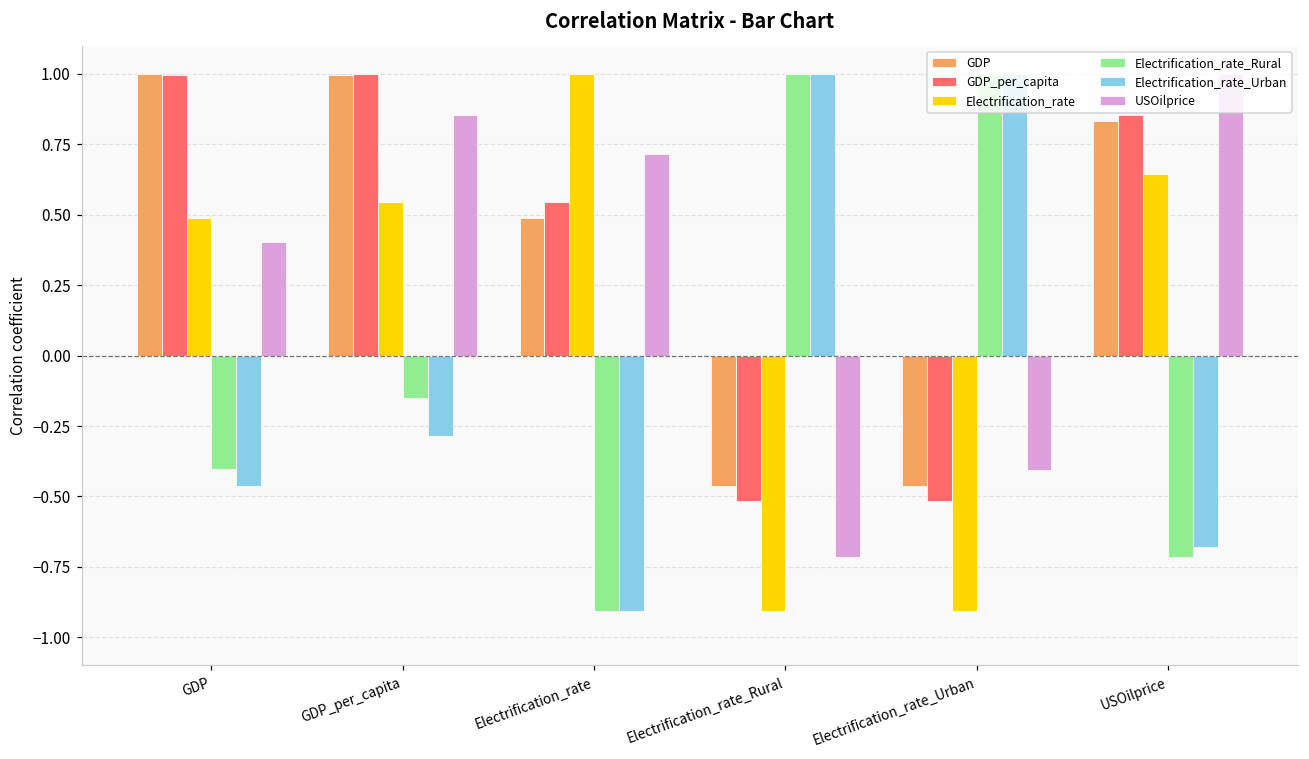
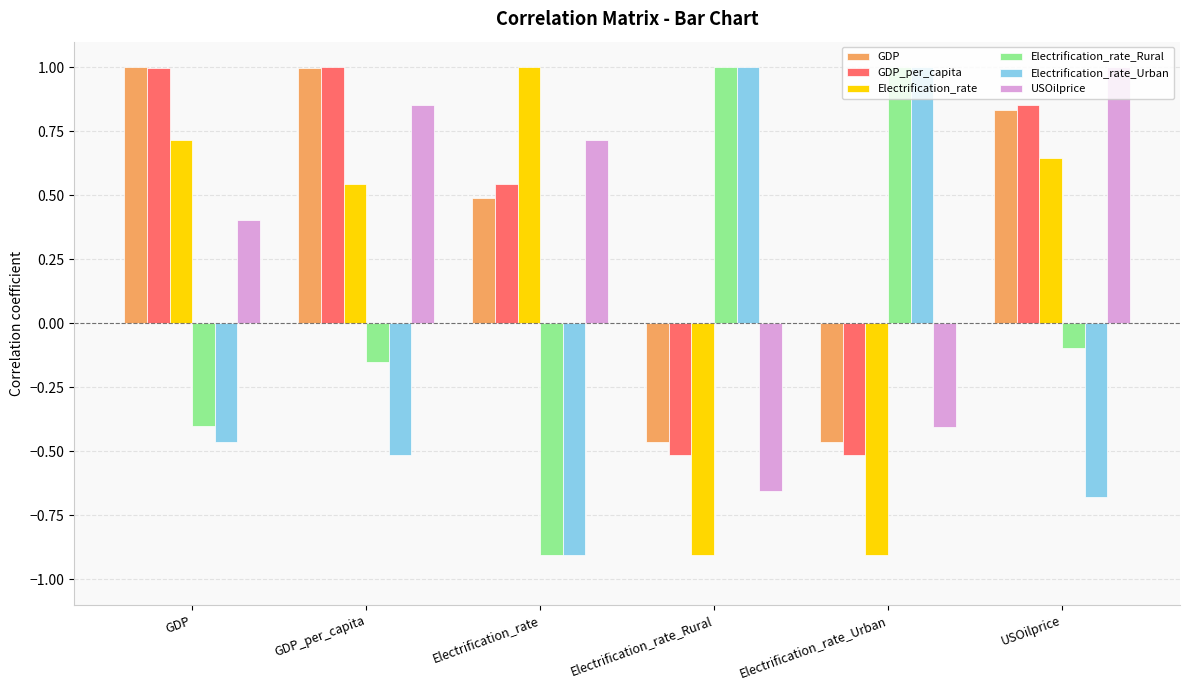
Electrification_rate, GDP: 0.49 -> 0.72
Electrification_rate_Urban, GDP_per_capita: -0.29 -> -0.52
USOilprice, Electrification_rate_Rural: -0.72 -> -0.66
Electrification_rate_Rural, USOilprice: -0.72 -> -0.10
